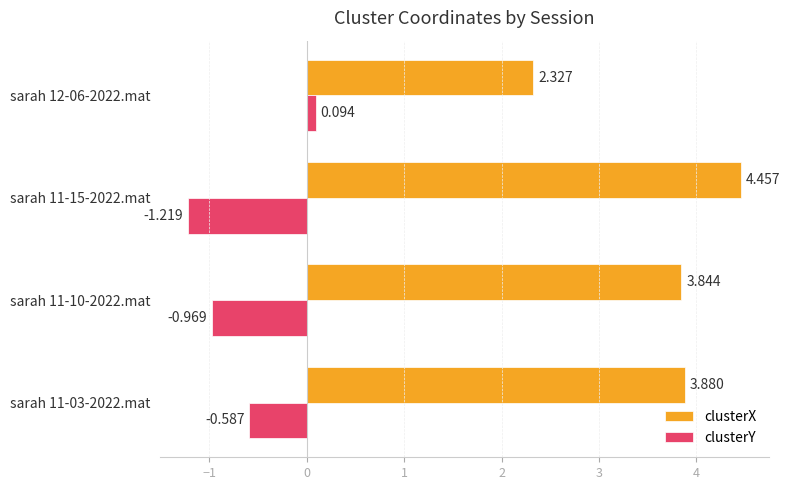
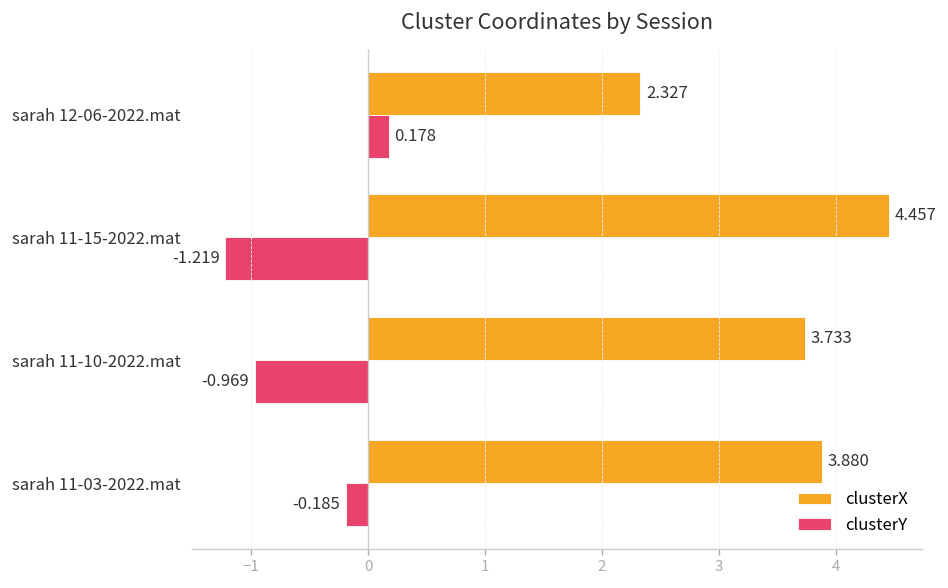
clusterY, sarah 12-06-2022.mat: 0.094 -> 0.178
clusterX, sarah 11-10-2022.mat: 3.844 -> 3.733
clusterY, sarah 11-03-2022.mat: -0.587 -> -0.185
